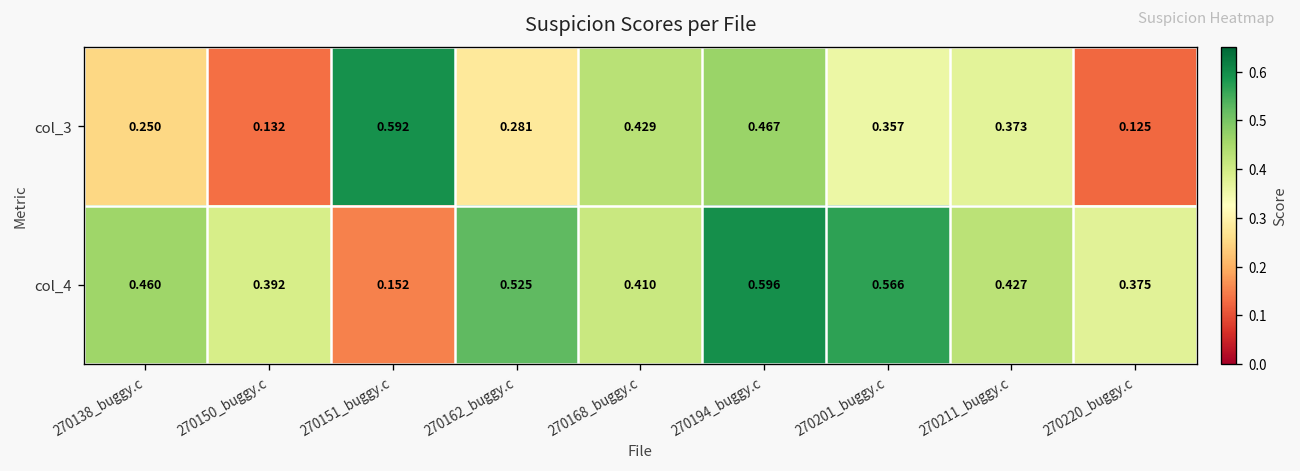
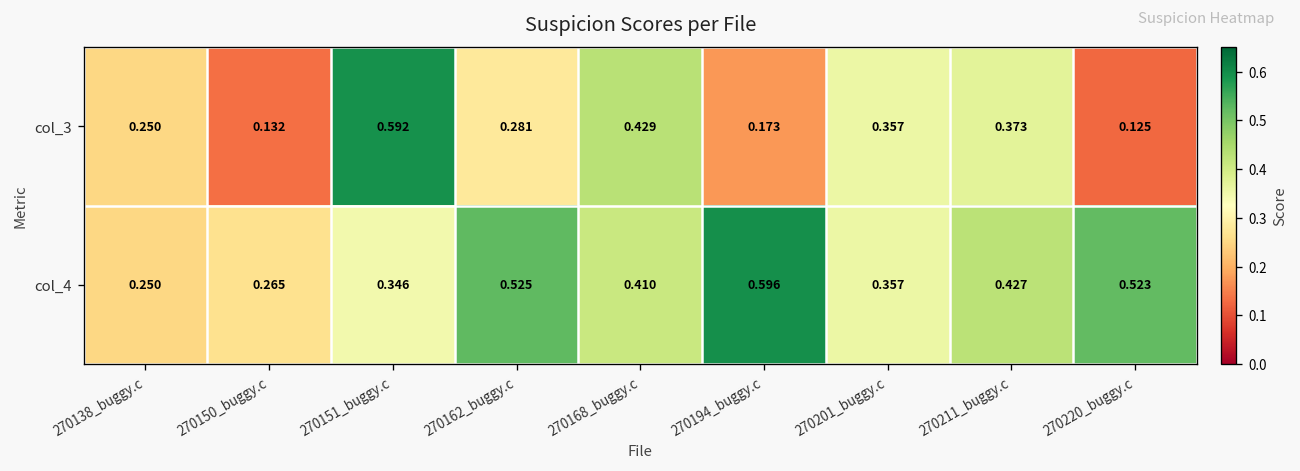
col_3, 270194_buggy.c: 0.467 -> 0.173
col_4, 270138_buggy.c: 0.460 -> 0.250
col_4, 270150_buggy.c: 0.392 -> 0.265
col_4, 270151_buggy.c: 0.152 -> 0.346
col_4, 270201_buggy.c: 0.566 -> 0.357
col_4, 270220_buggy.c: 0.375 -> 0.523
